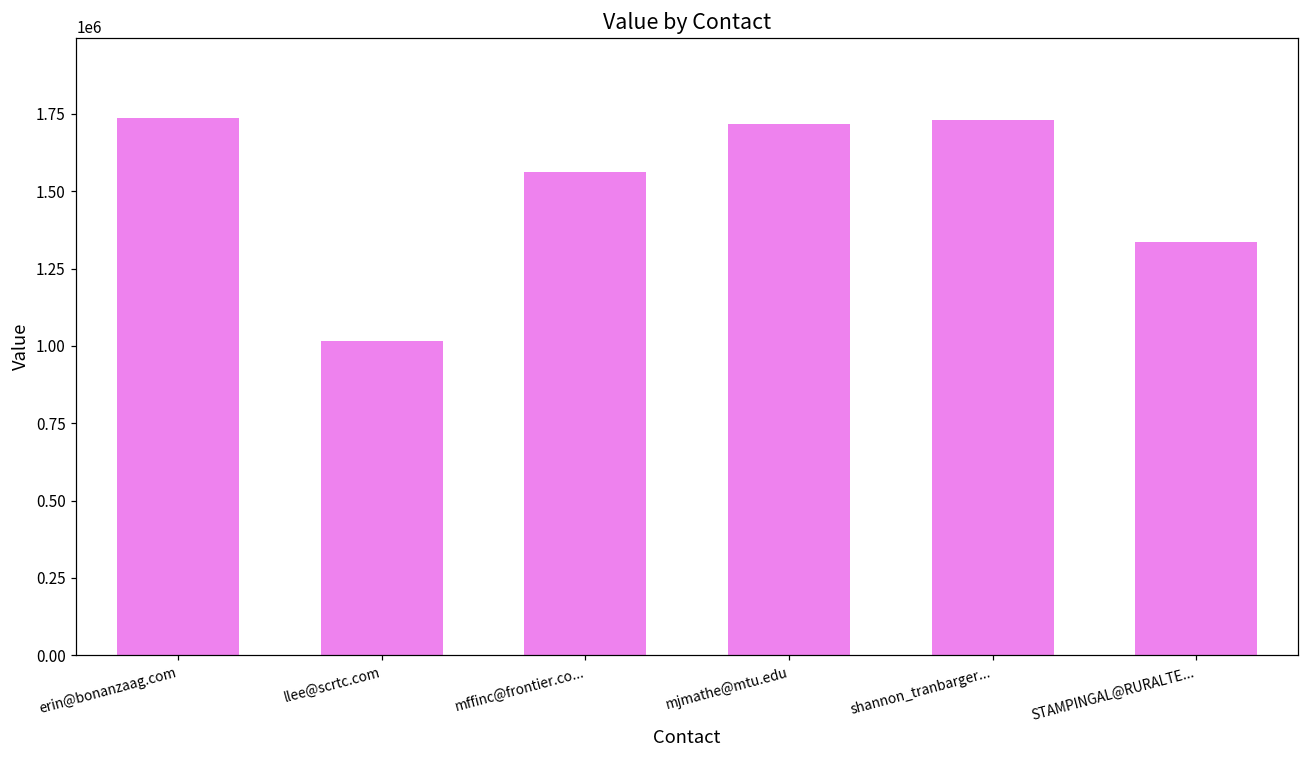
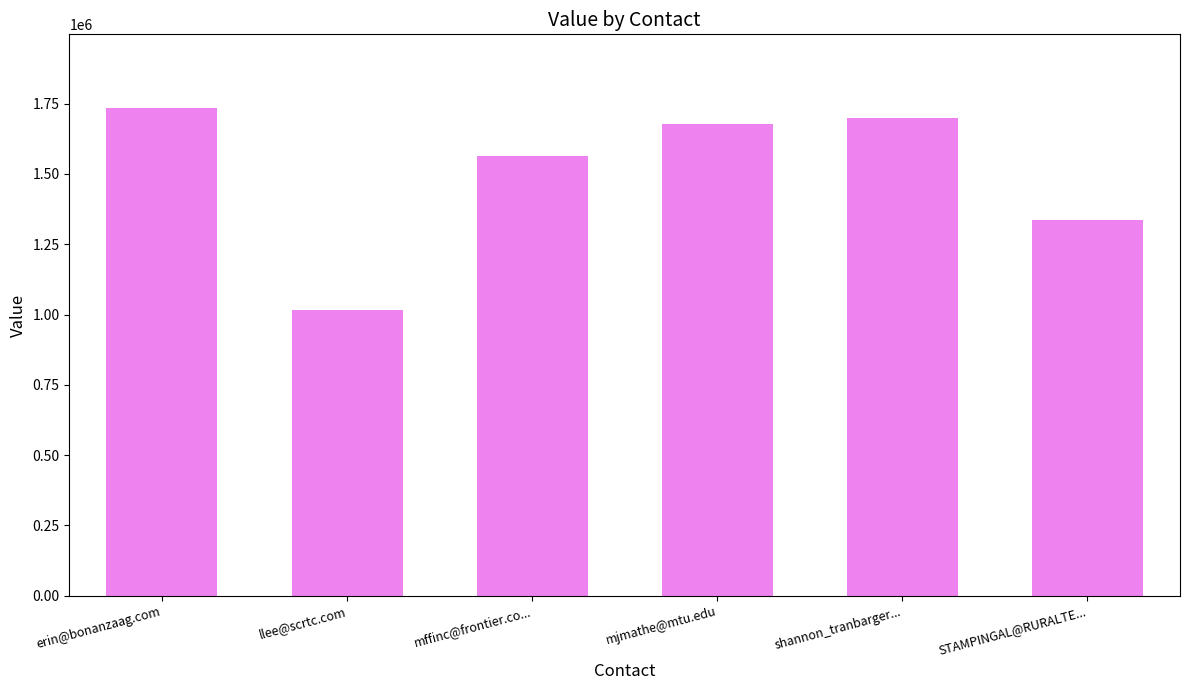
mjmathe@mtu.edu: 1720000 -> 1680000
shannon_tranbarger...: 1730000 -> 1700000
